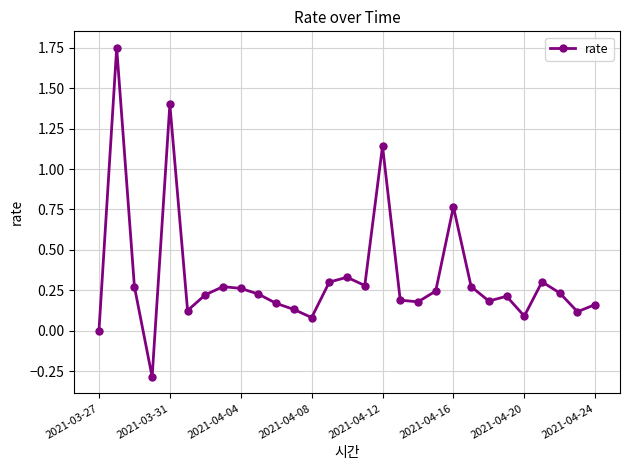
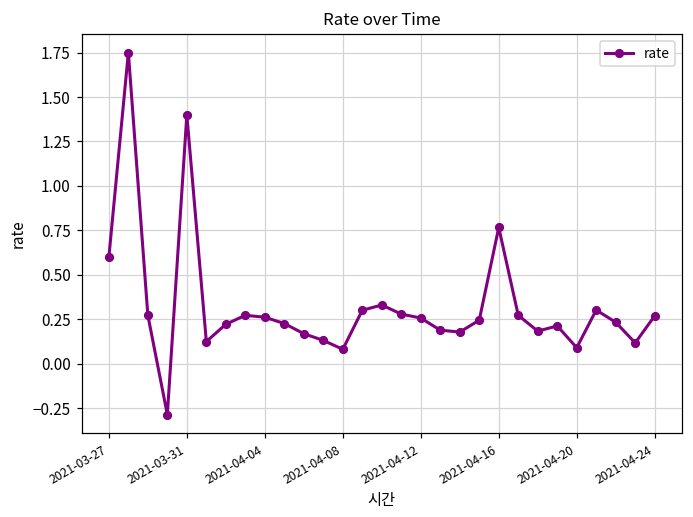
2021-03-27: 0.0 -> 0.6
2021-04-12: 1.14 -> 0.26
2021-04-24: 0.16 -> 0.27
